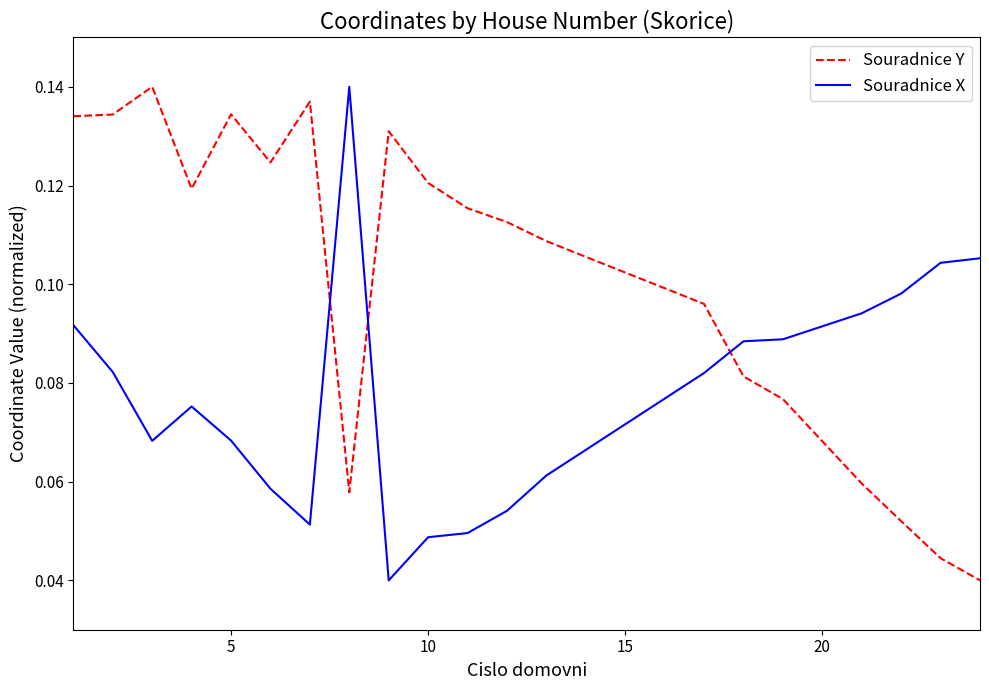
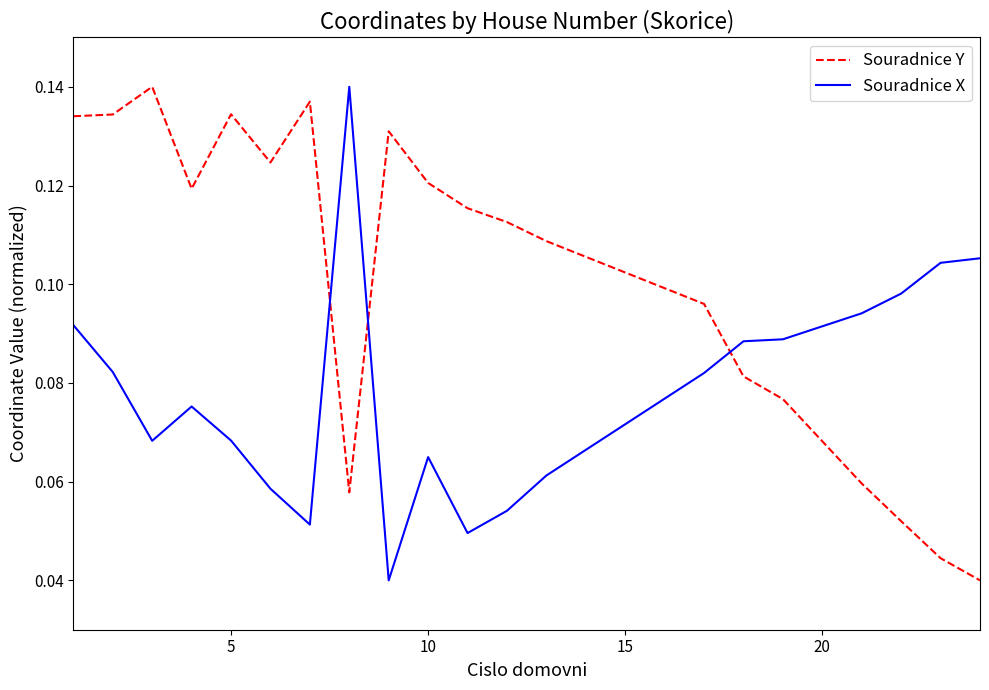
Souradnice X, 10: 0.049 -> 0.065
